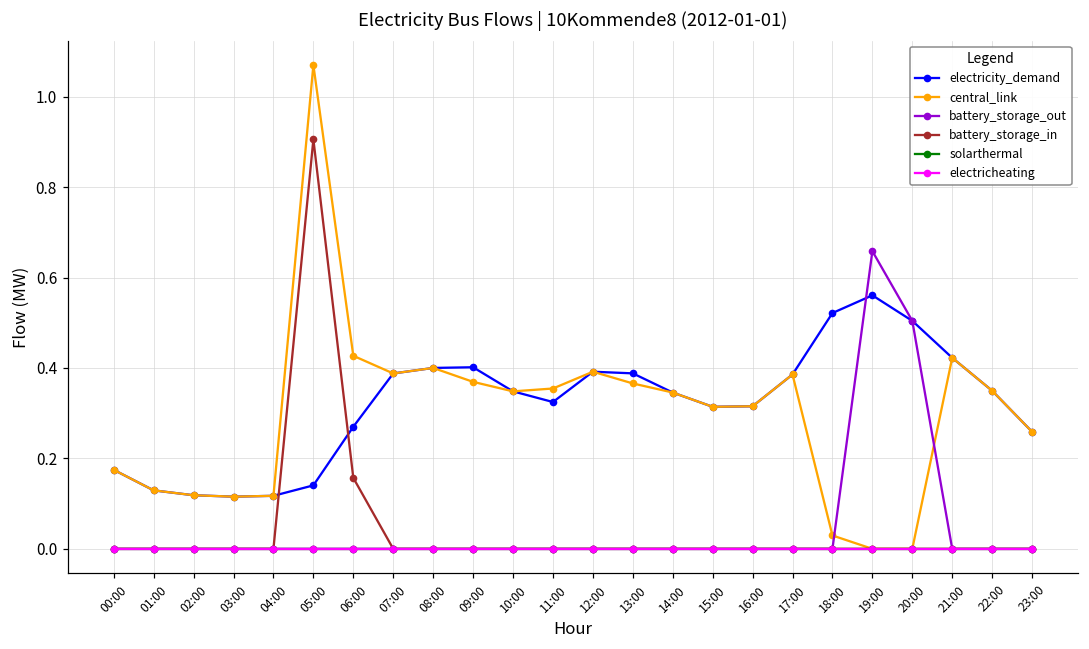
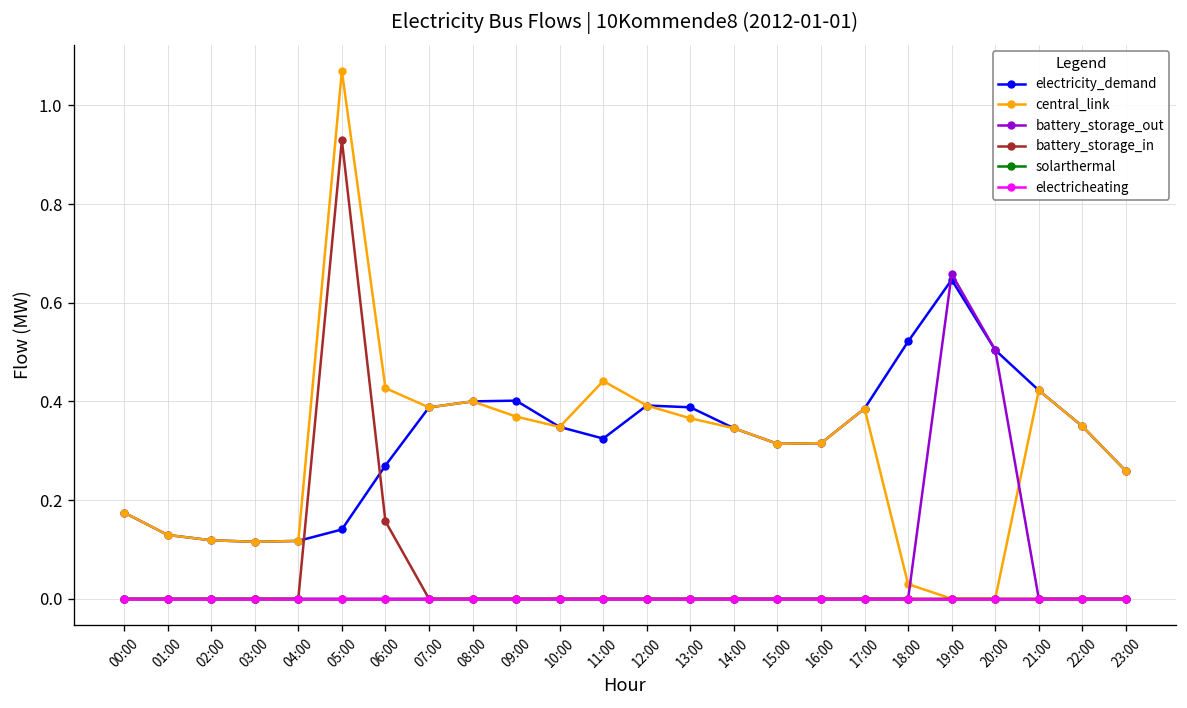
battery_storage_in, 05:00: 0.91 -> 0.93
central_link, 11:00: 0.35 -> 0.44
electricity_demand, 19:00: 0.56 -> 0.65
